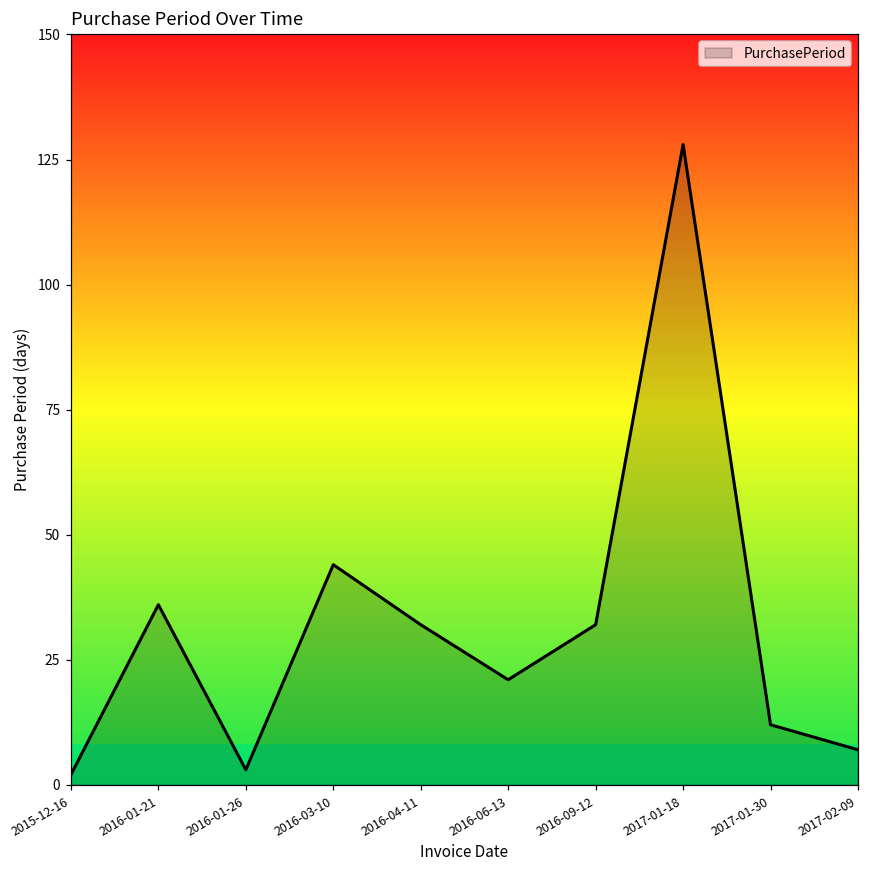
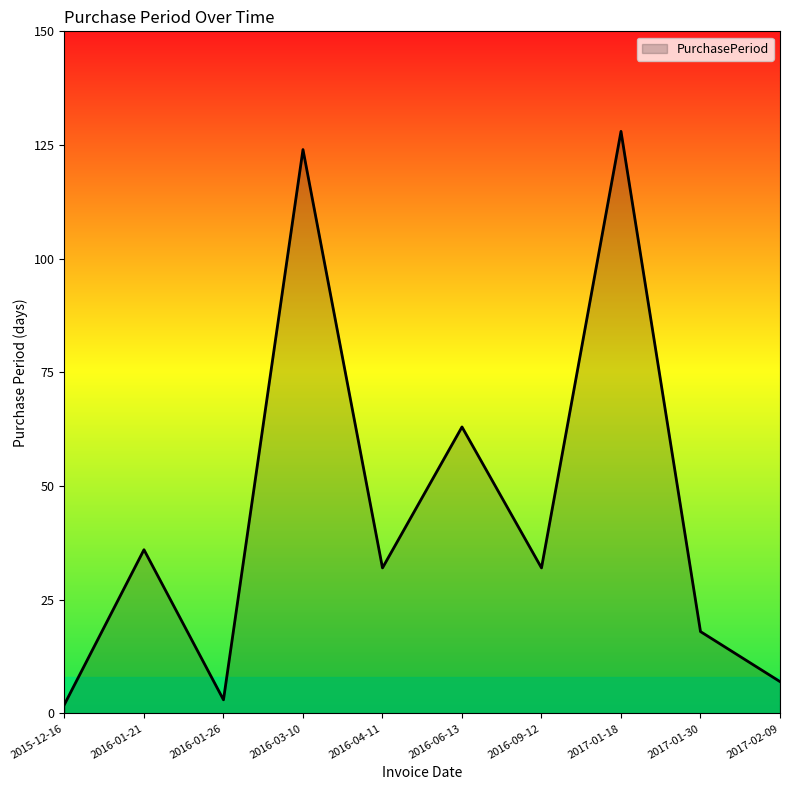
2016-03-10: 44 -> 124
2016-06-13: 21 -> 63
2017-01-30: 12 -> 18
